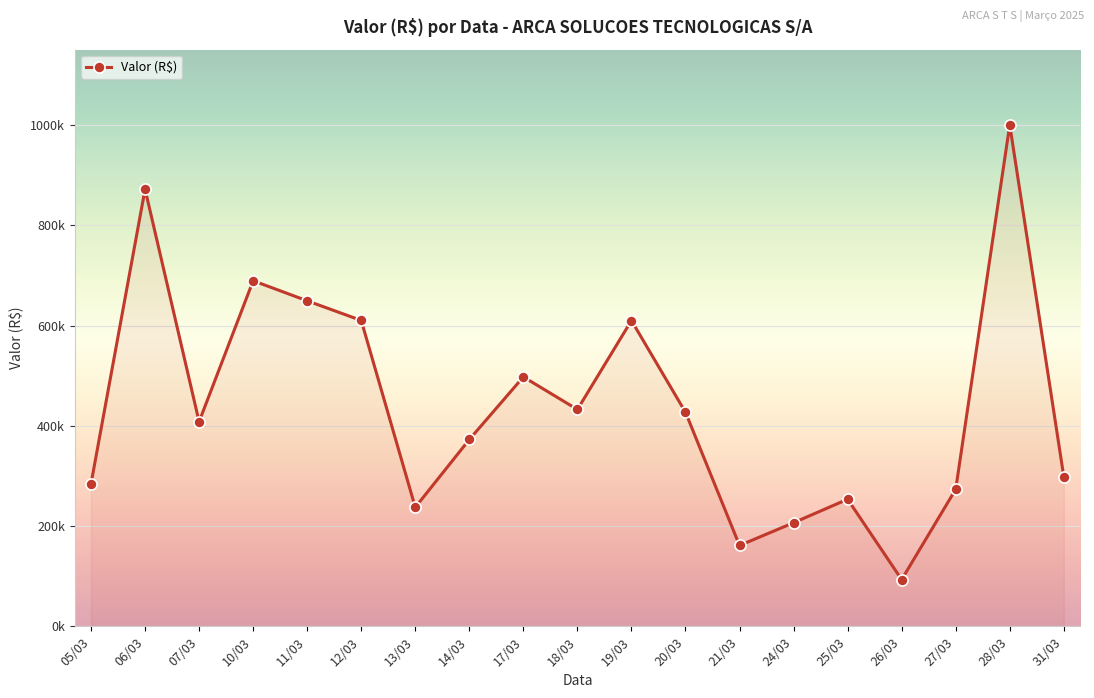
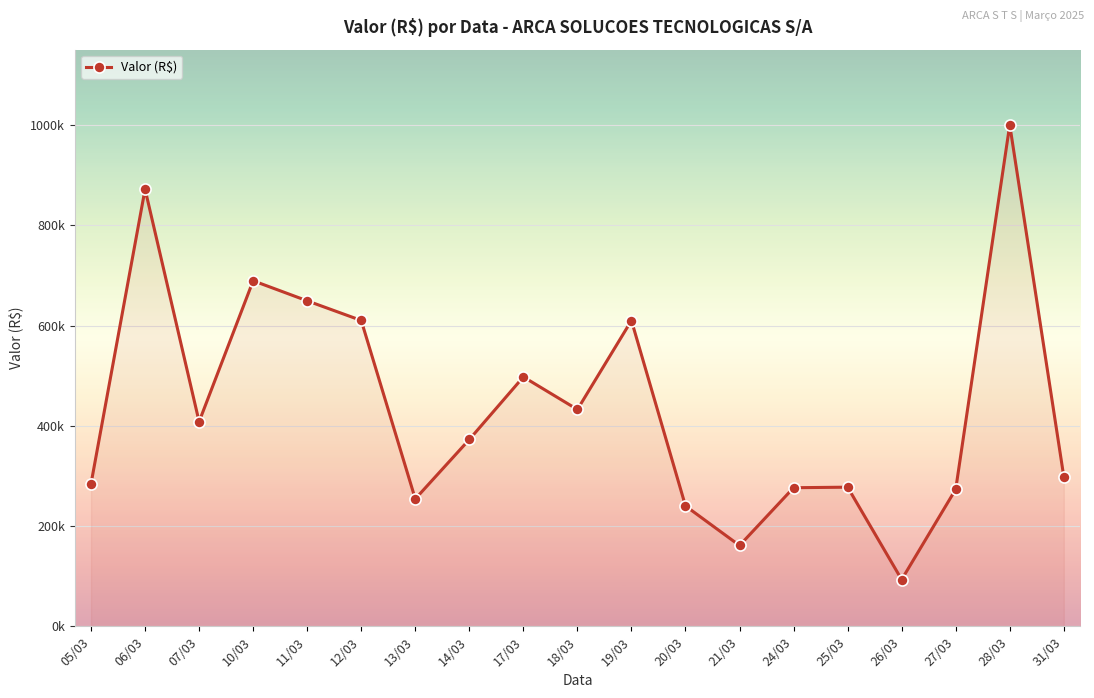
13/03: 240000 -> 250000
20/03: 430000 -> 240000
24/03: 210000 -> 280000
25/03: 250000 -> 280000
